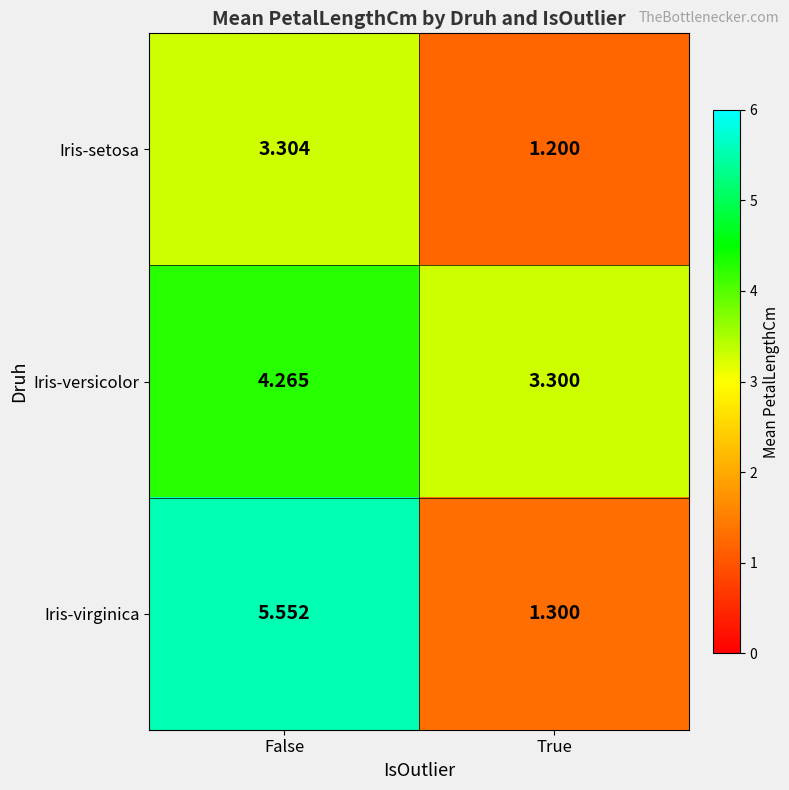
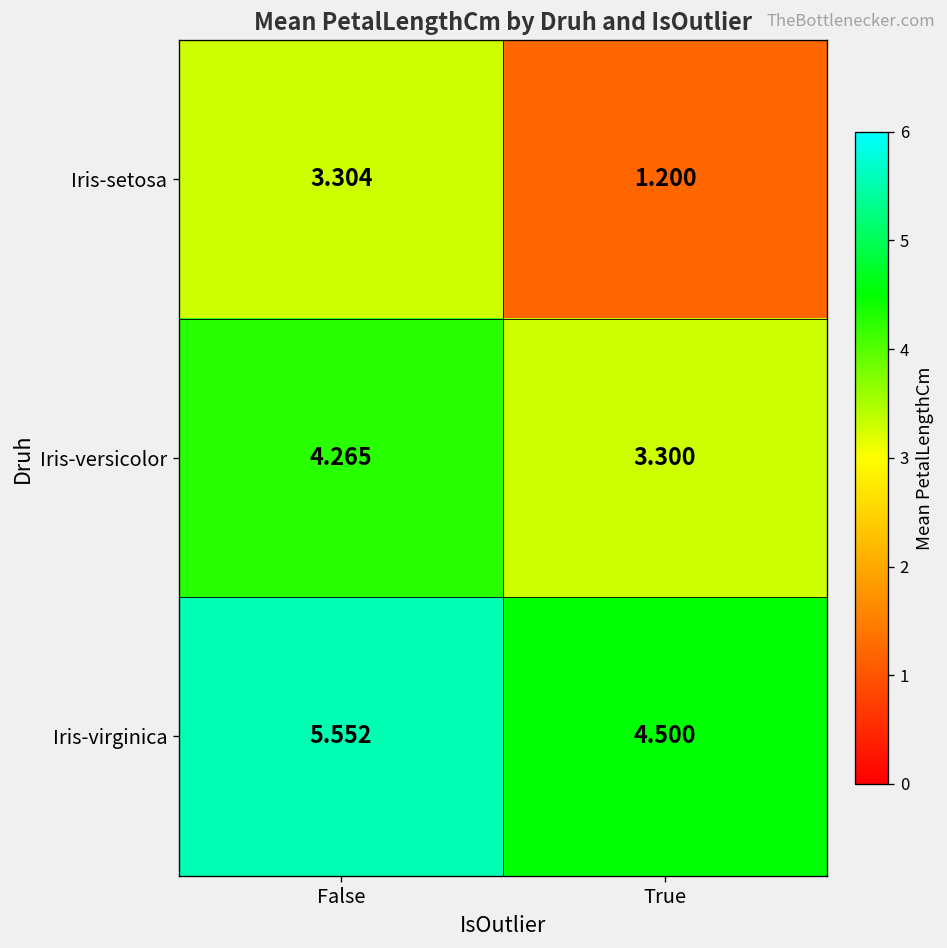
Iris-virginica, True: 1.300 -> 4.500
